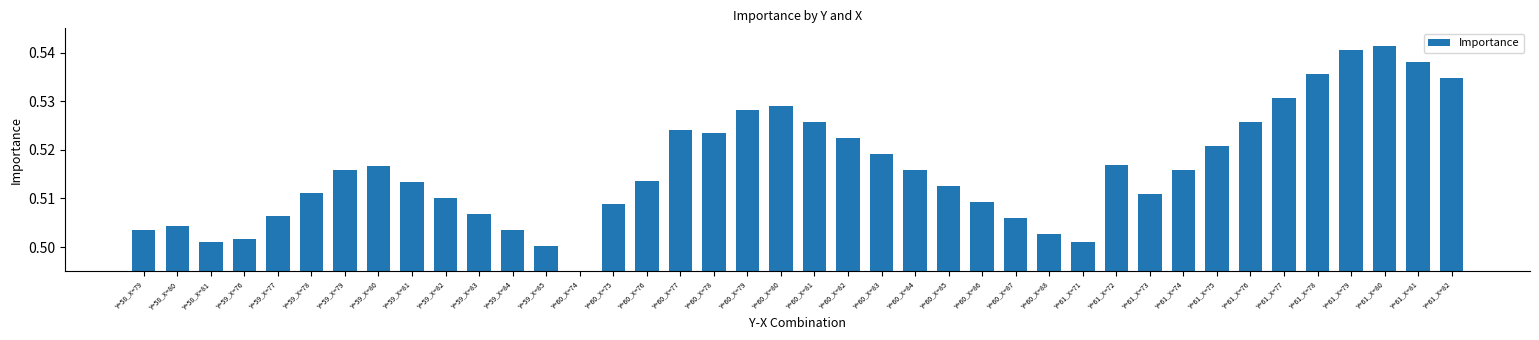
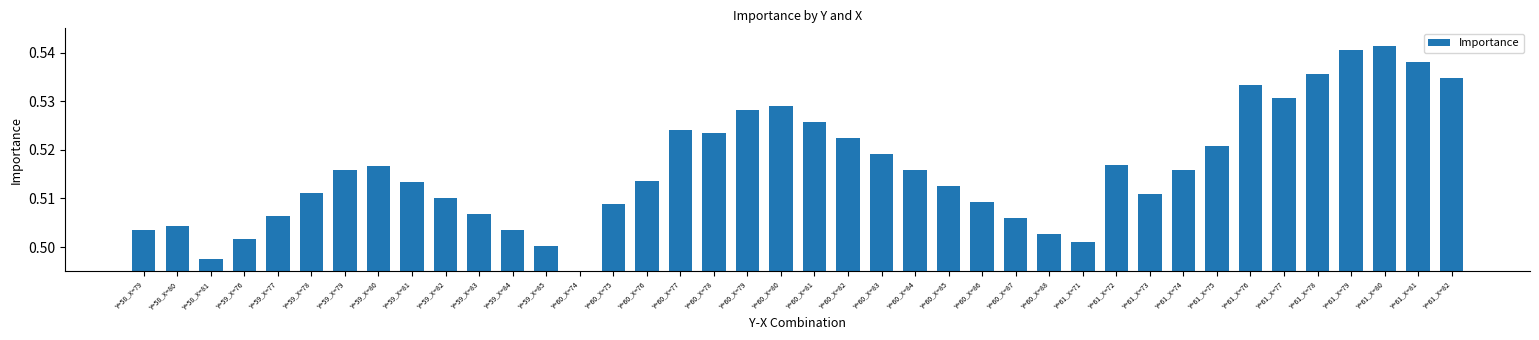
Y=58_X=81: 0.501 -> 0.498
Y=61_X=76: 0.526 -> 0.533
